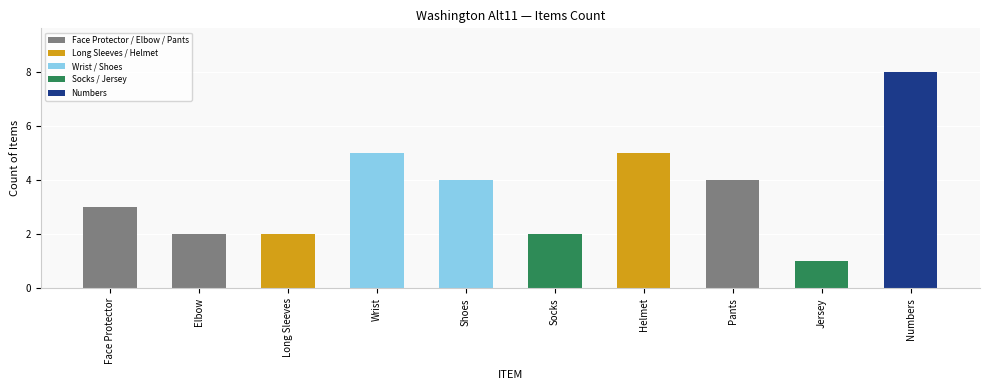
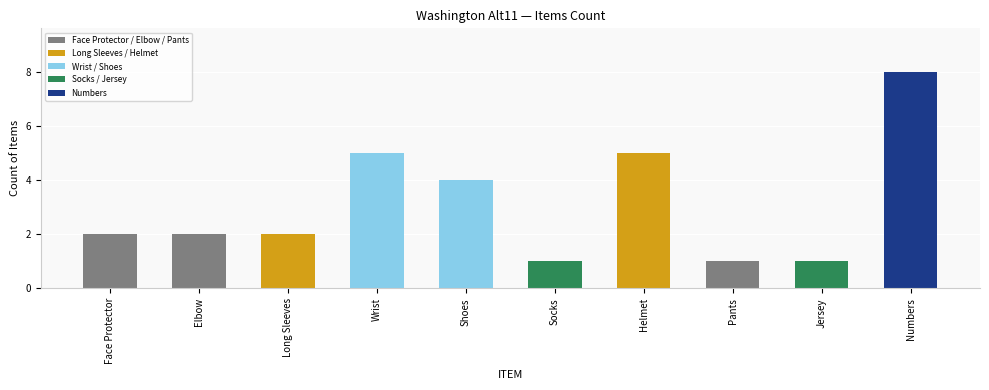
Face Protector: 3 -> 2
Socks: 2 -> 1
Pants: 4 -> 1
